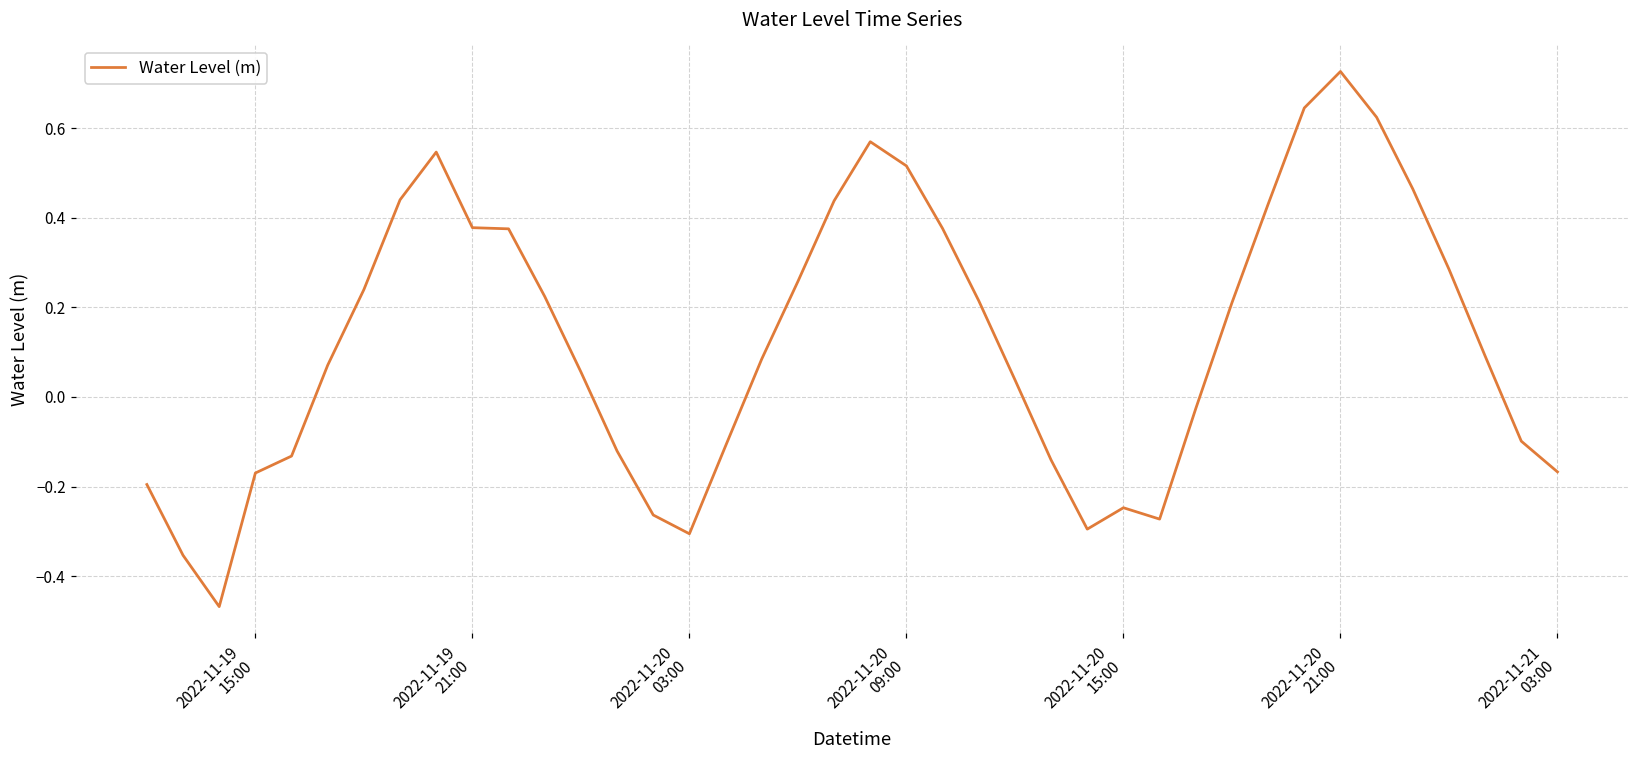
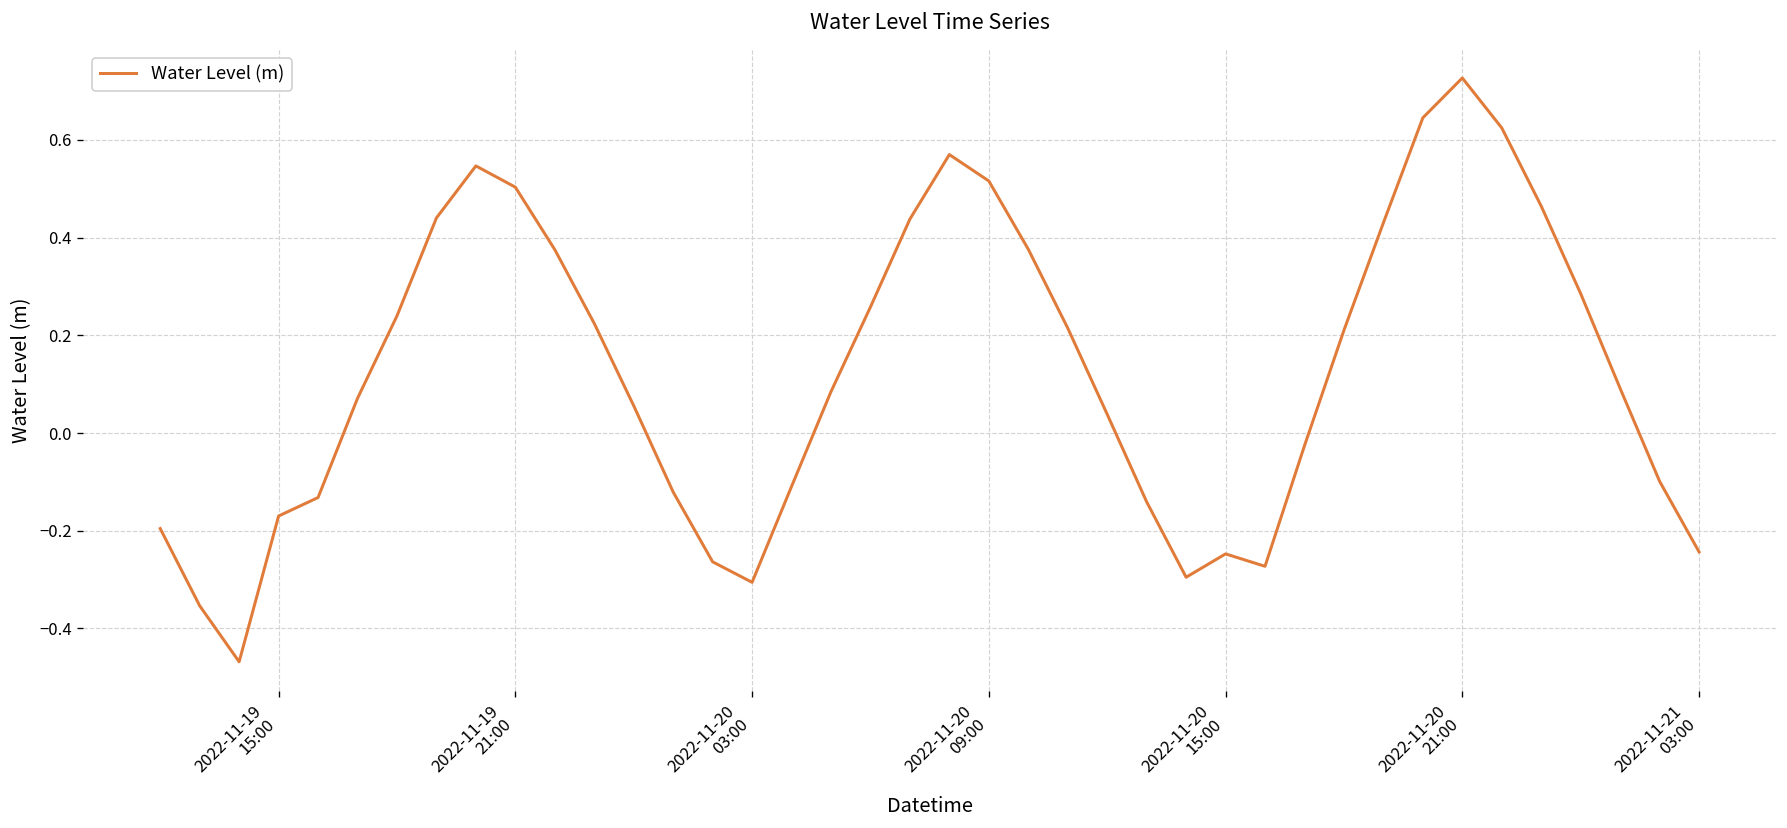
2022-11-19 21:00: 0.38 -> 0.50
2022-11-21 03:00: -0.17 -> -0.24
